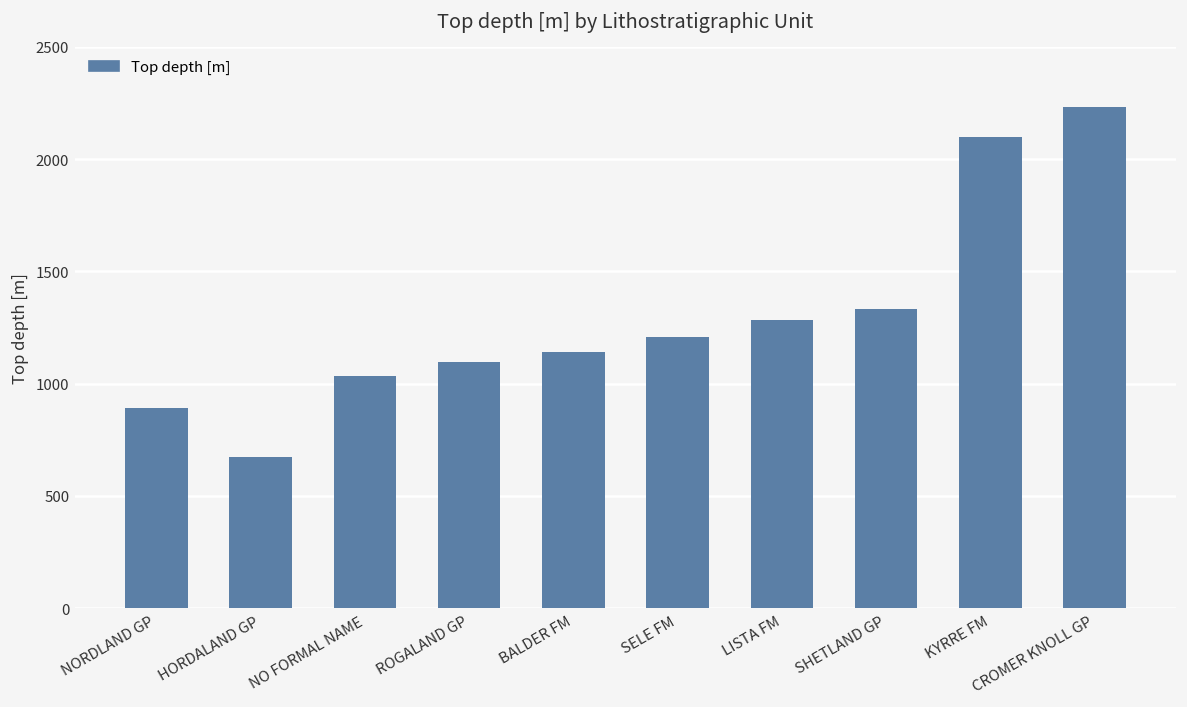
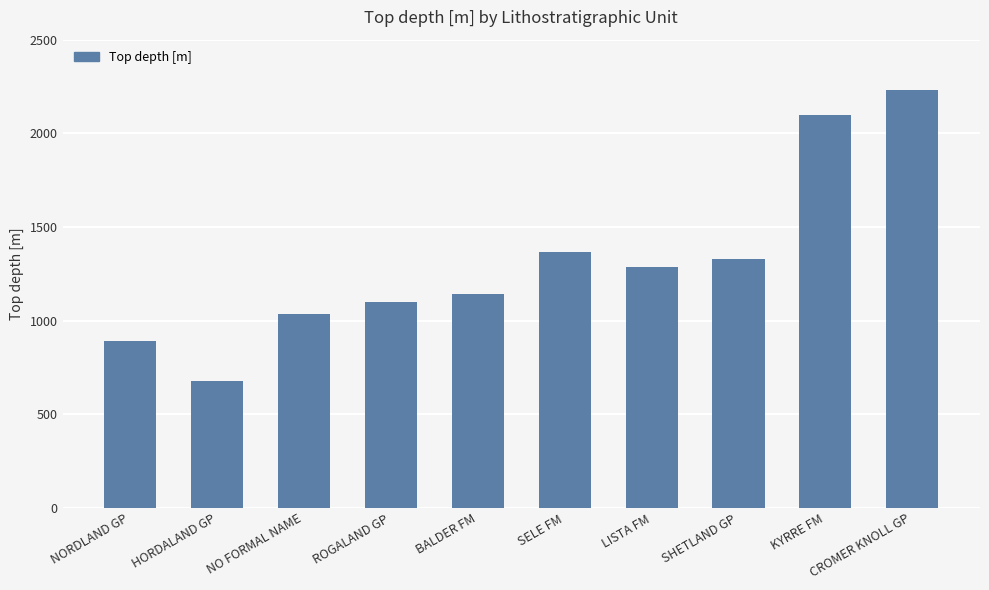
SELE FM: 1210 -> 1370
